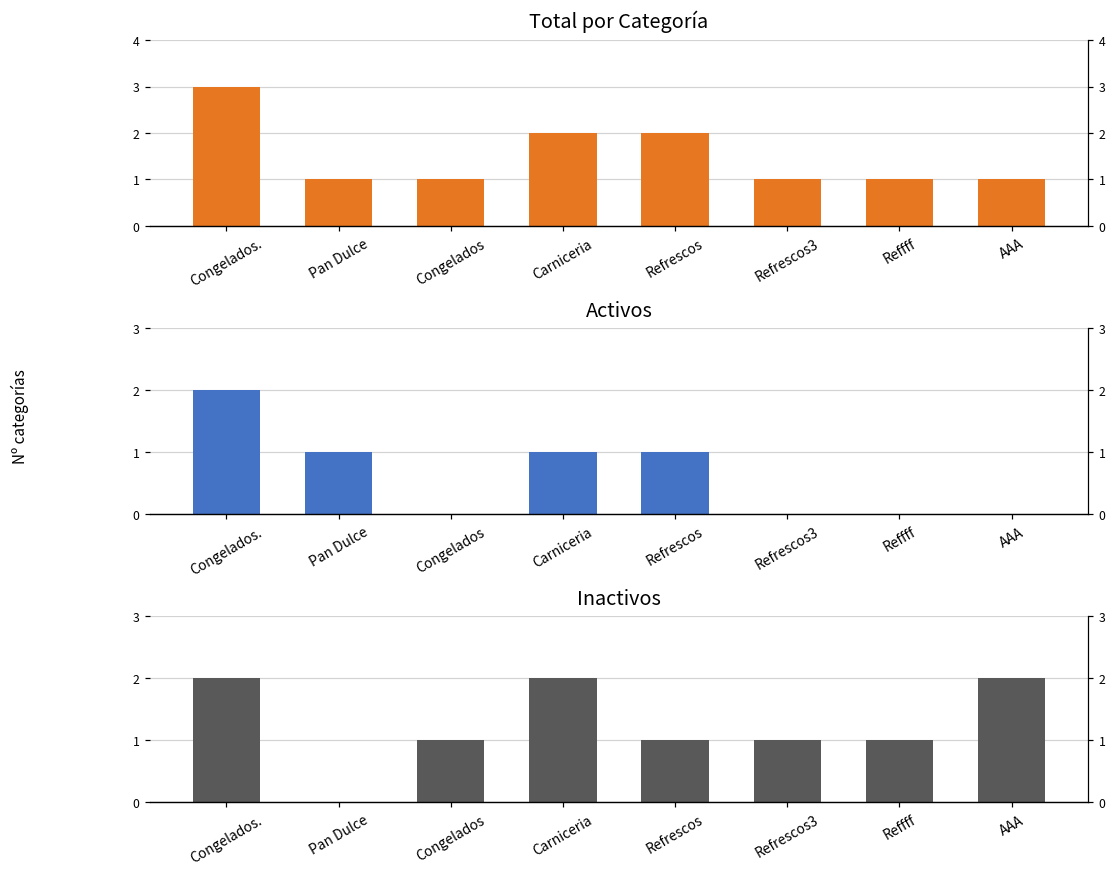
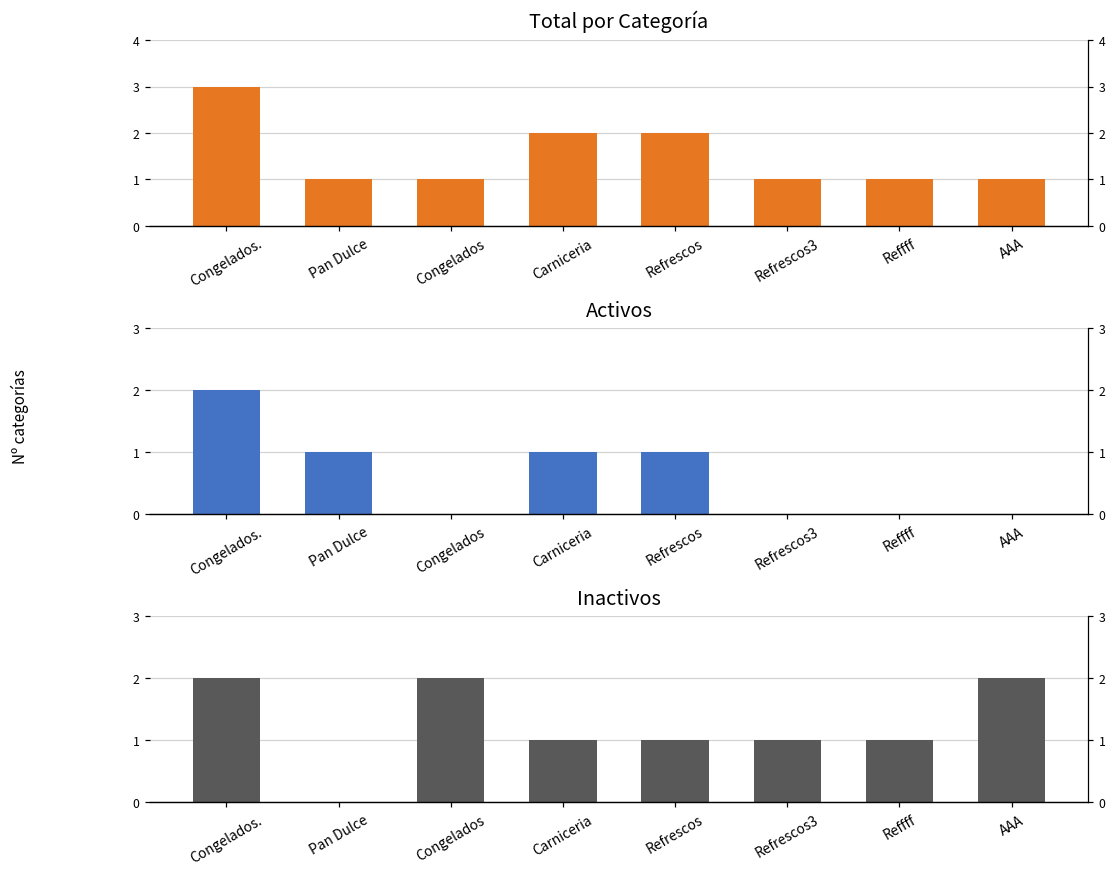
Inactivos, Congelados: 1 -> 2
Inactivos, Carniceria: 2 -> 1
